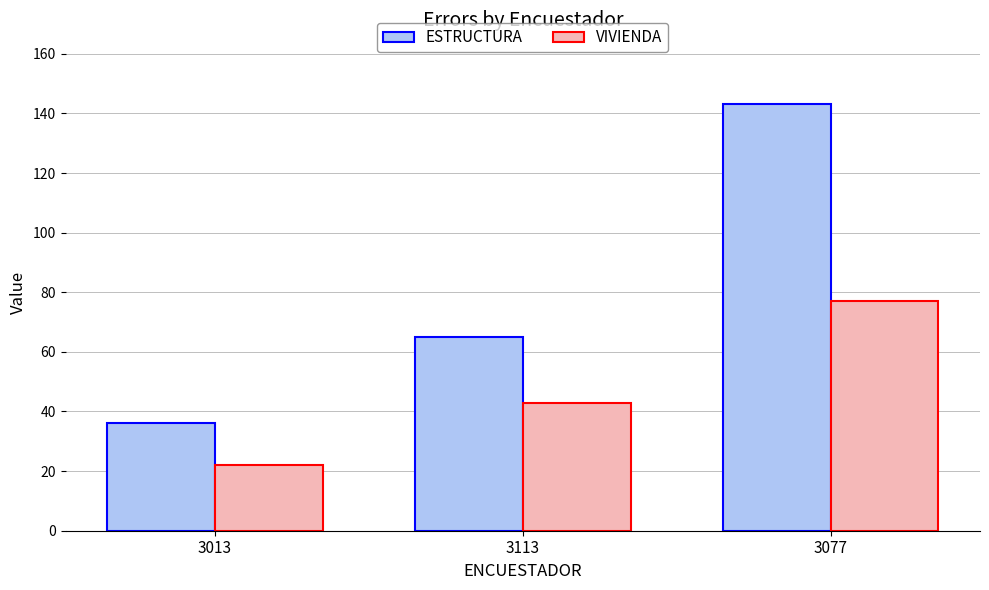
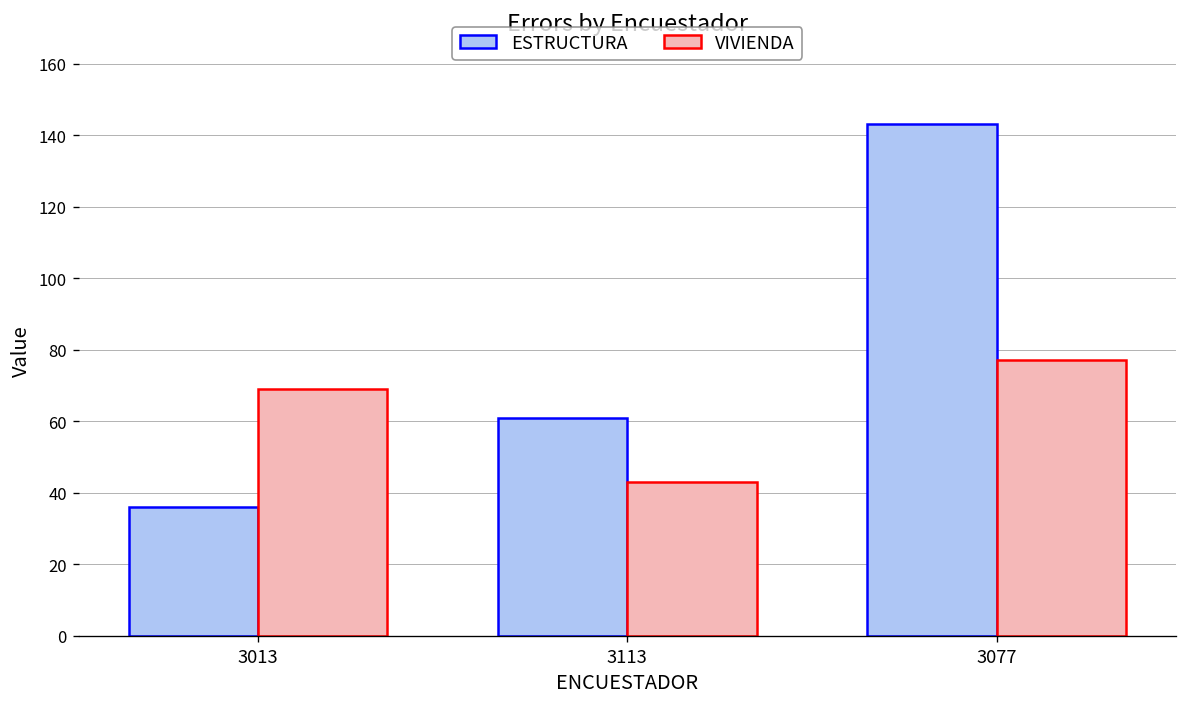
VIVIENDA, 3013: 22 -> 69
ESTRUCTURA, 3113: 65 -> 61
